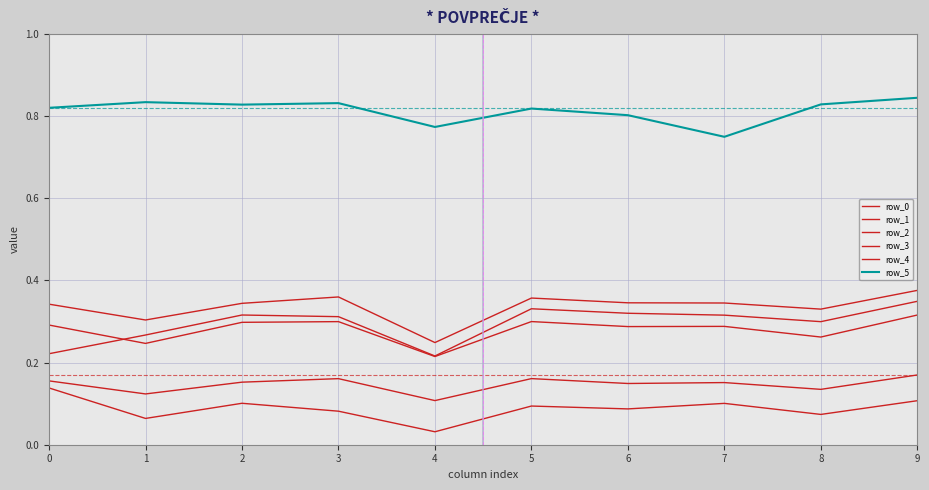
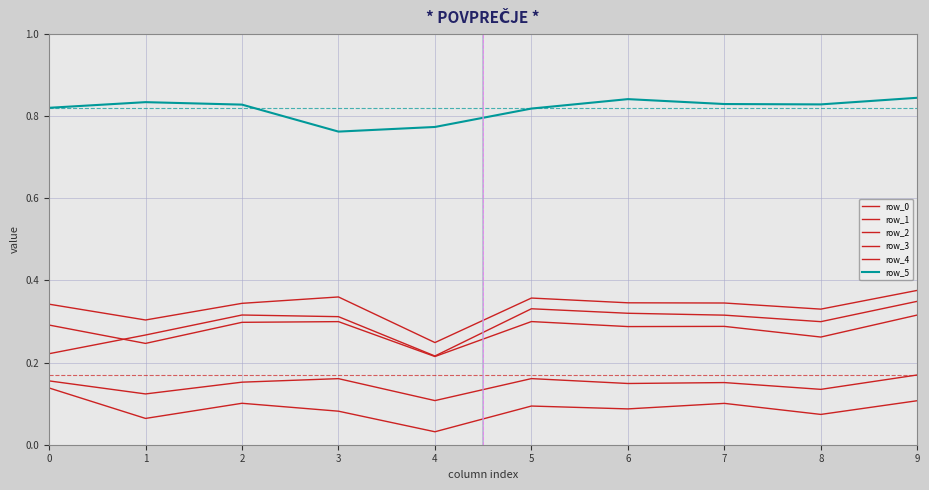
row_5, 3: 0.83 -> 0.76
row_5, 6: 0.80 -> 0.84
row_5, 7: 0.75 -> 0.83
